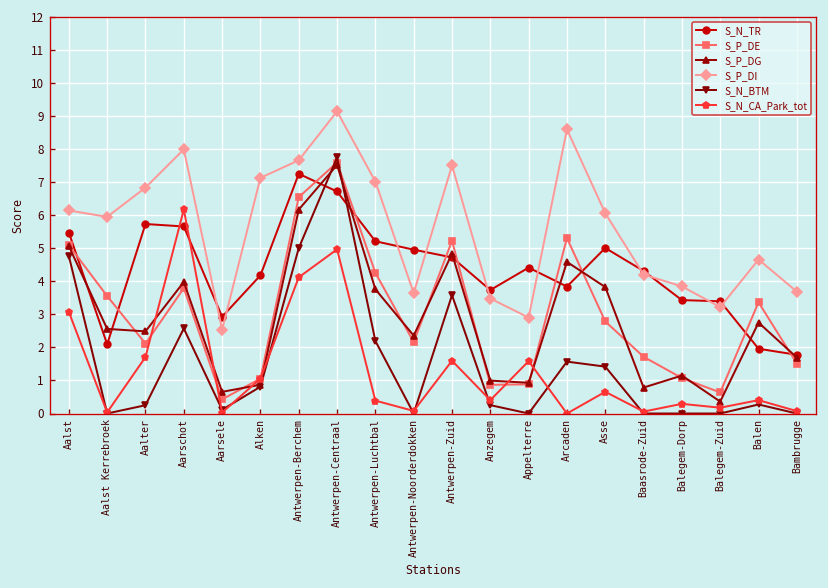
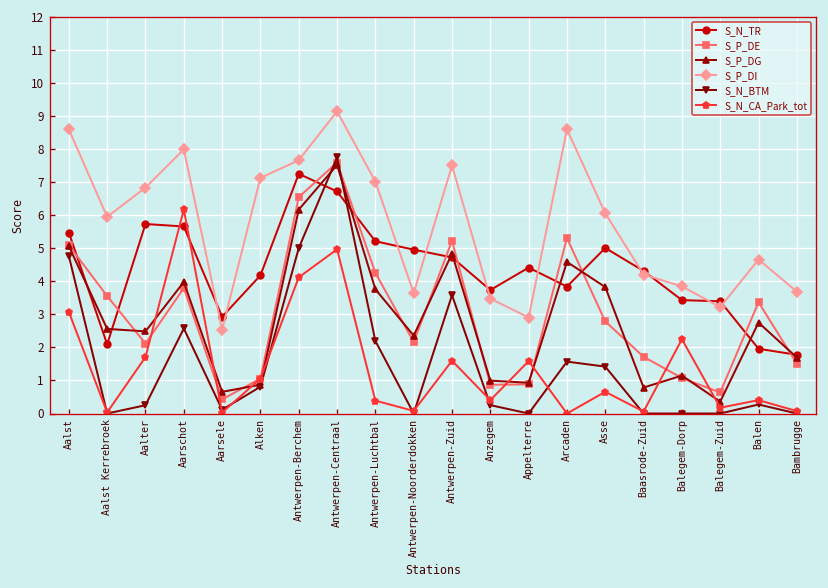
S_P_DI, Aalst: 6.1 -> 8.6
S_N_CA_Park_tot, Balegem-Dorp: 0.3 -> 2.2
